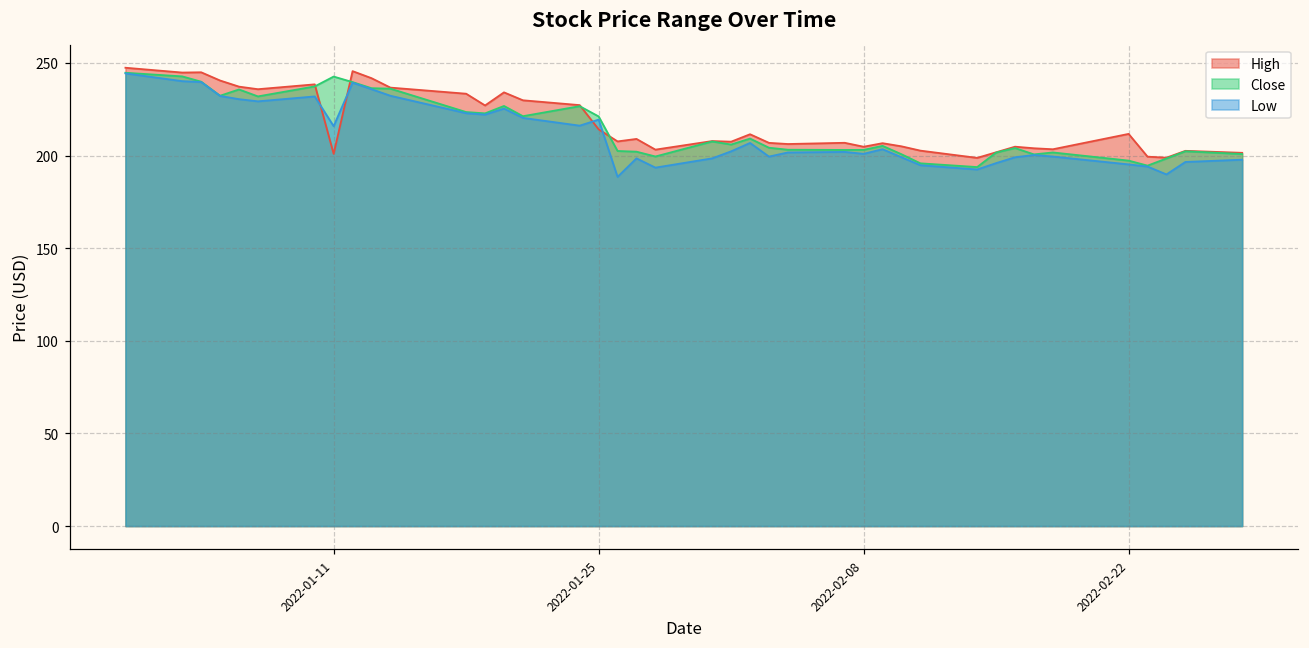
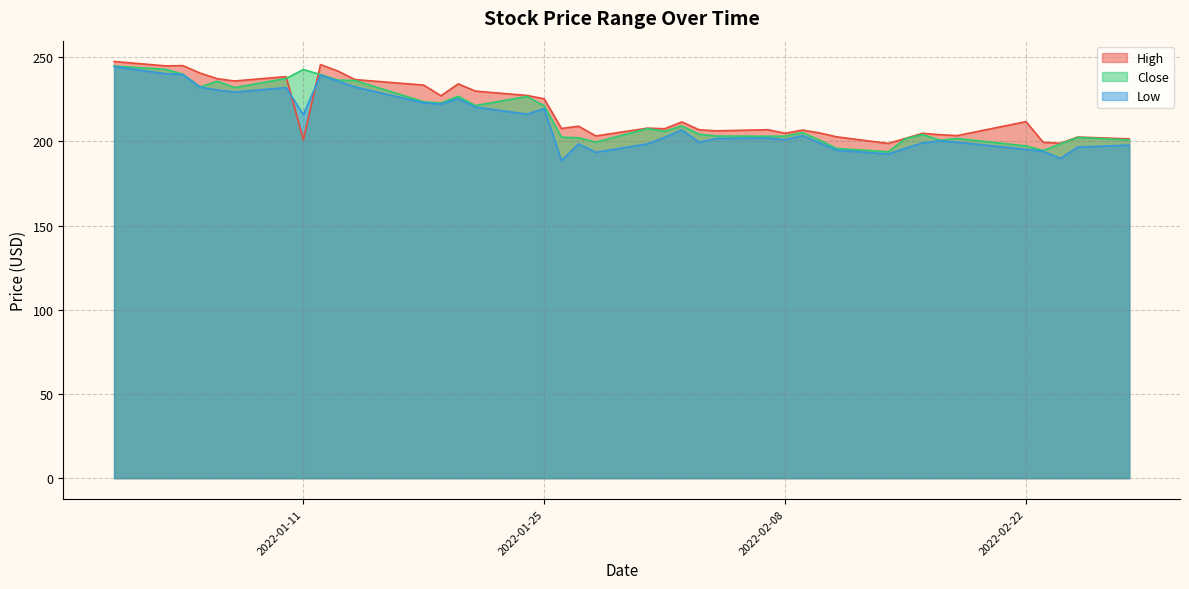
High, 2022-01-25: 214 -> 225
